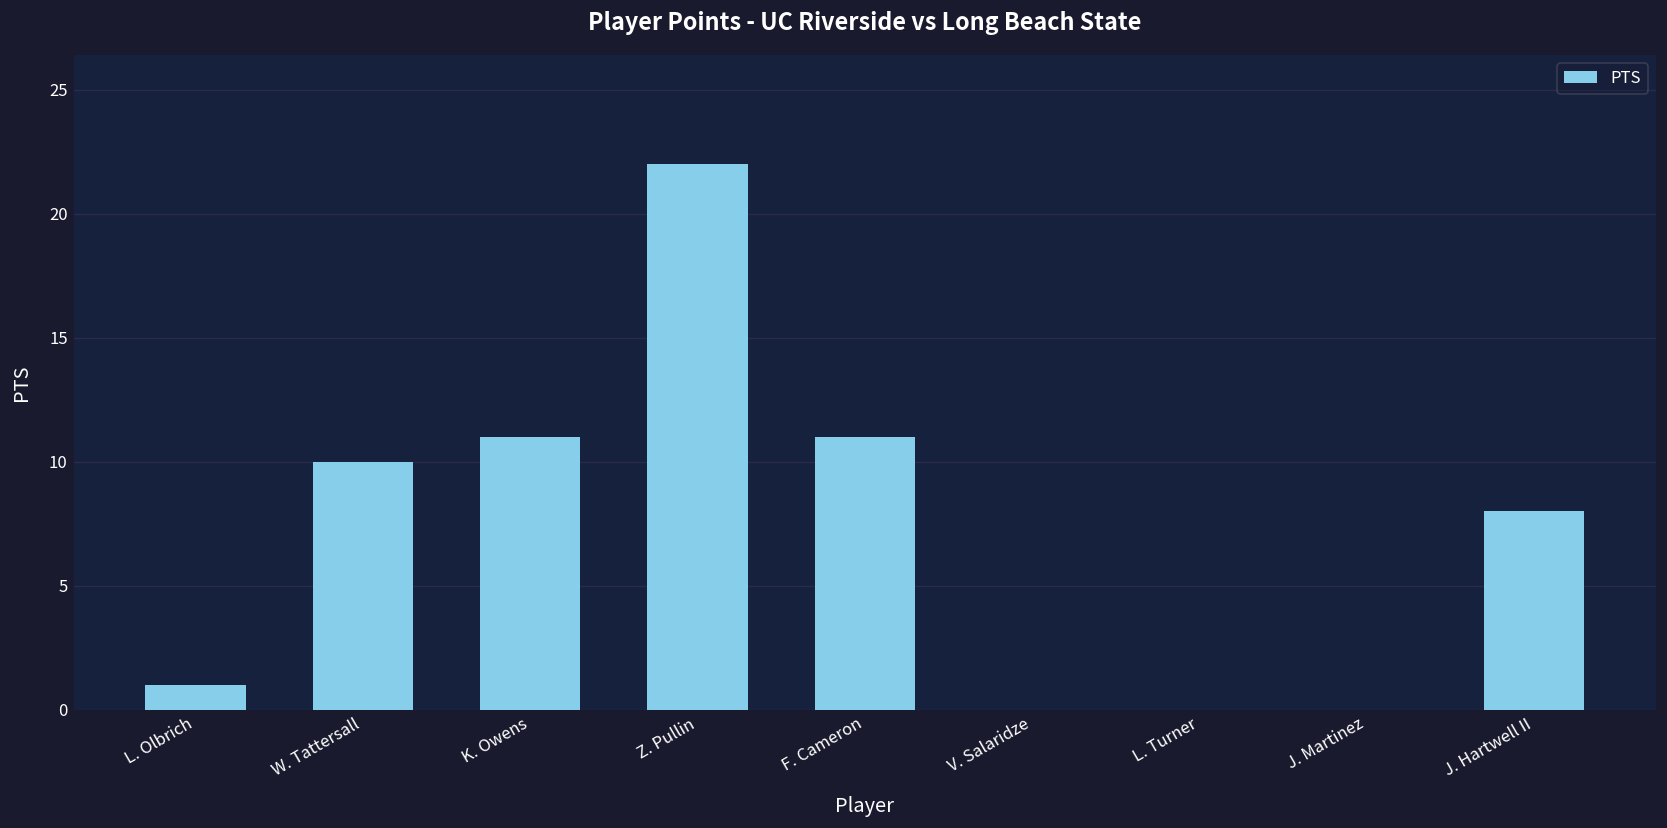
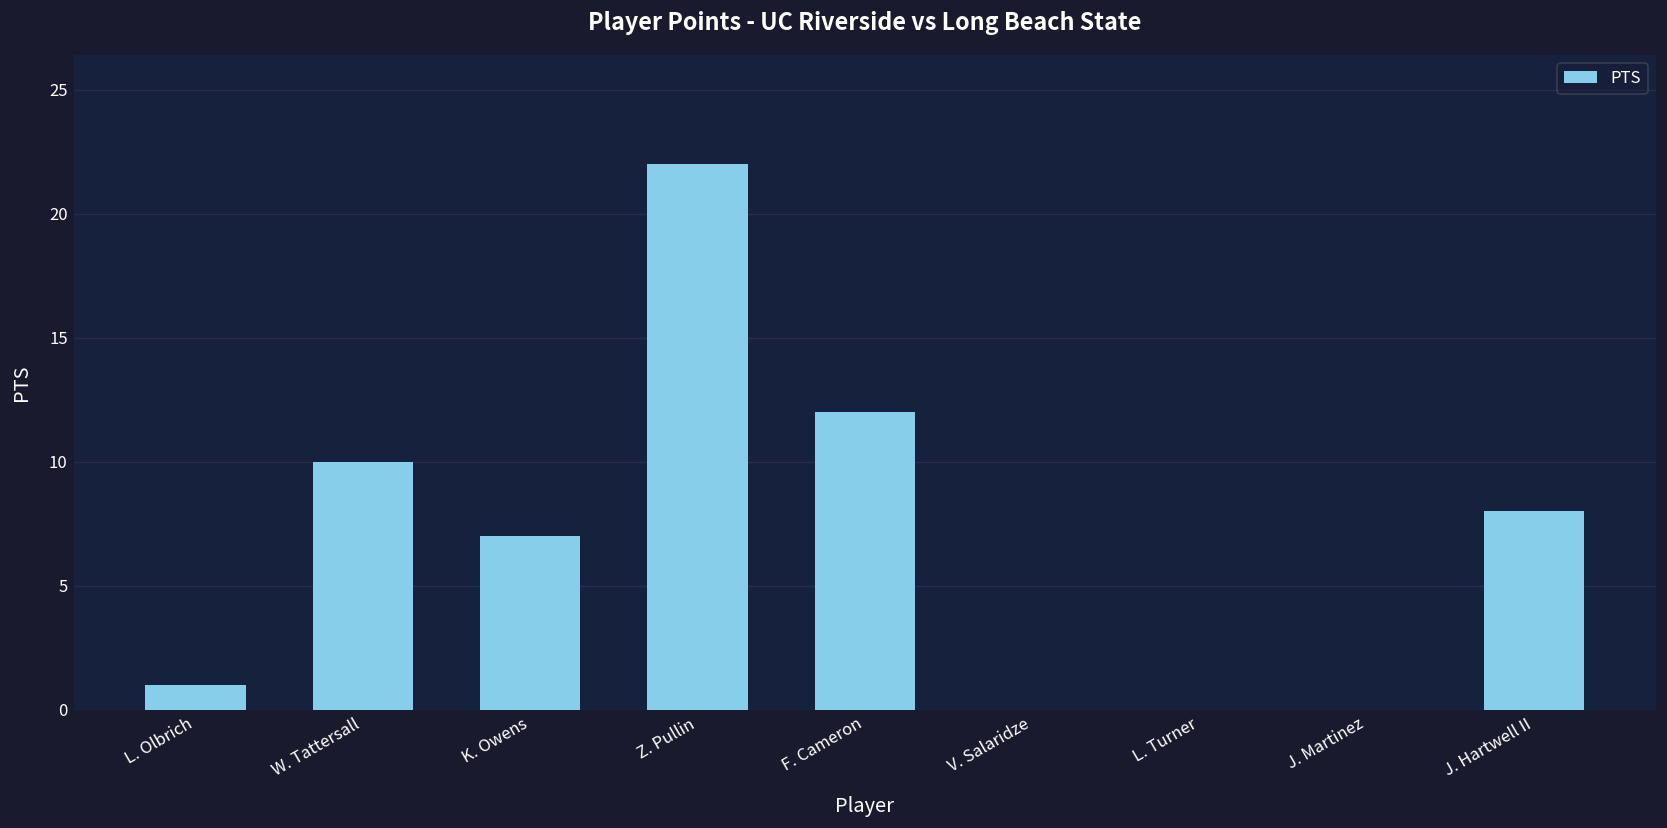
K. Owens: 11 -> 7
F. Cameron: 11 -> 12
